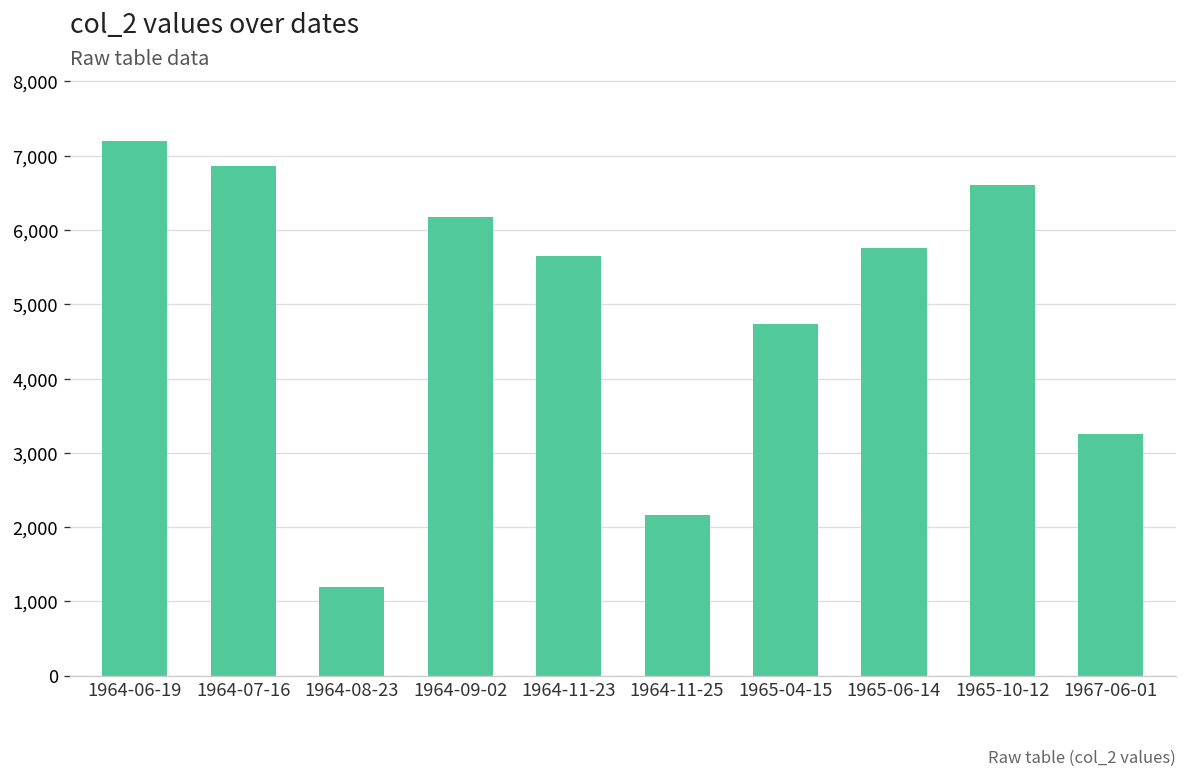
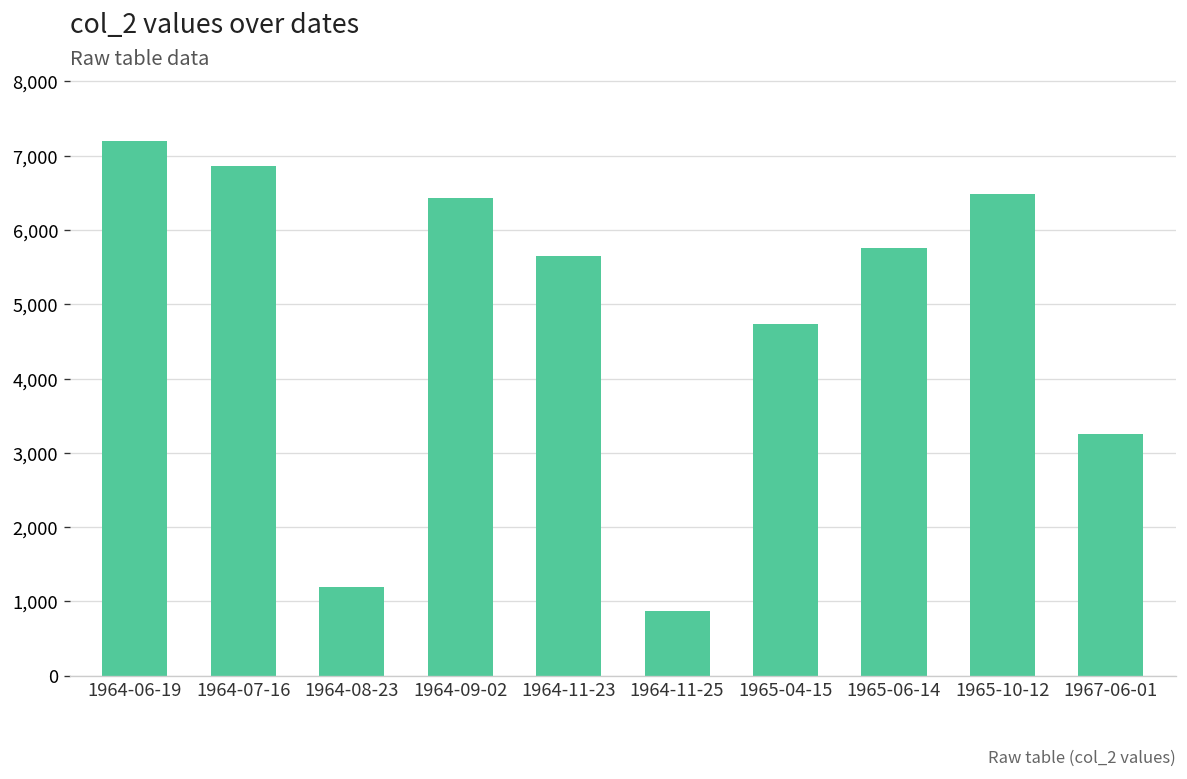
1964-09-02: 6,200 -> 6,400
1964-11-25: 2,200 -> 900
1965-10-12: 6,600 -> 6,500
